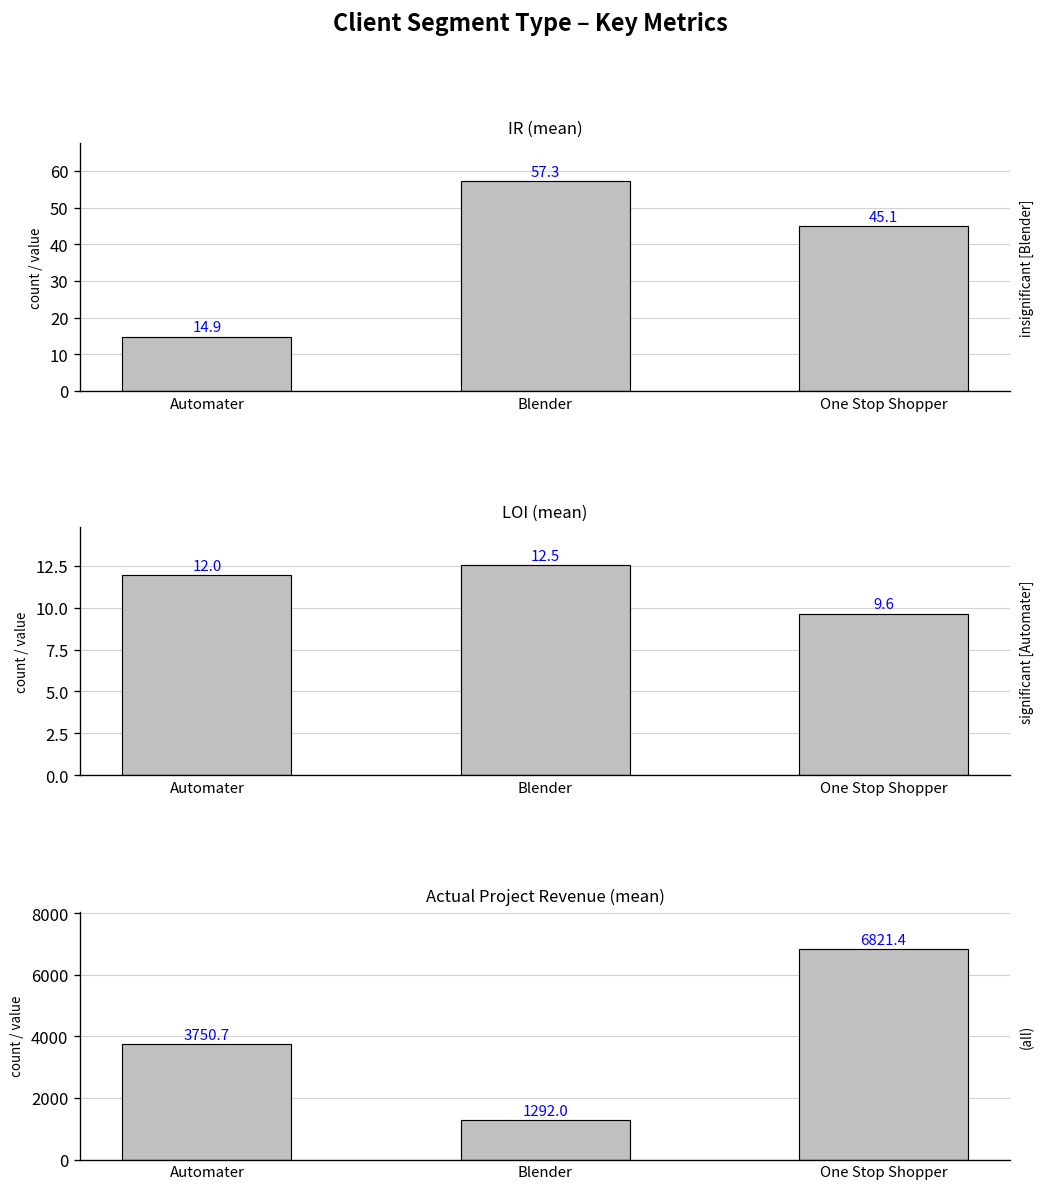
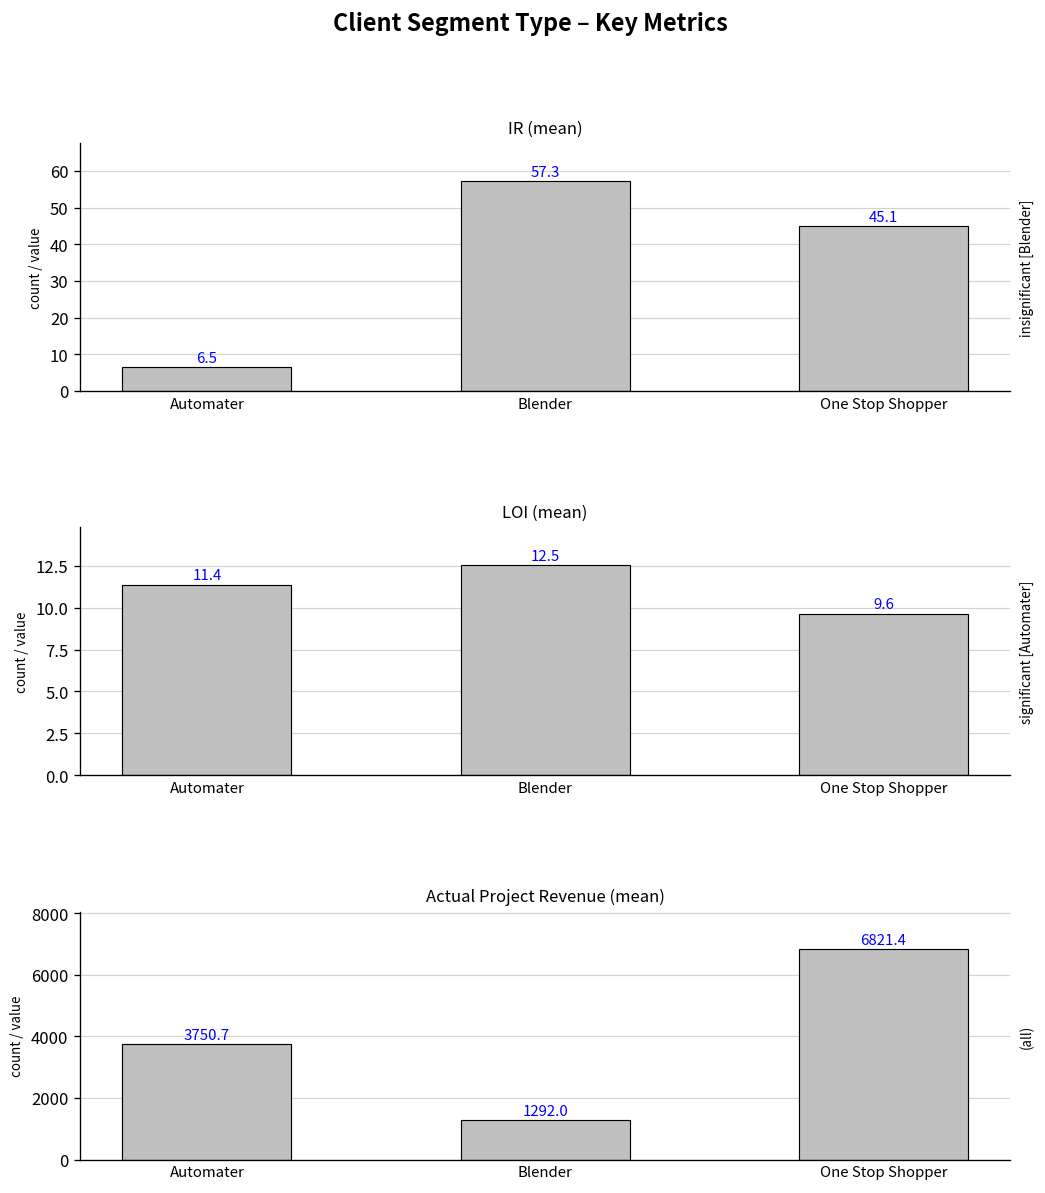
IR (mean), Automater: 14.9 -> 6.5
LOI (mean), Automater: 12.0 -> 11.4
